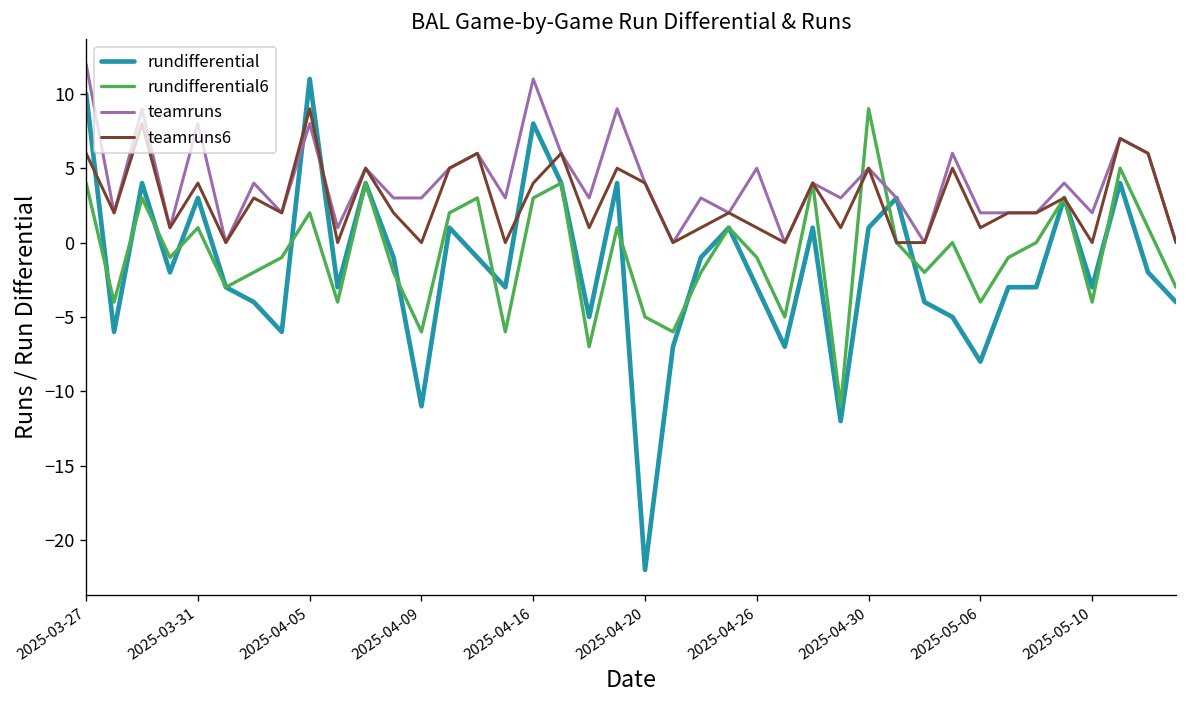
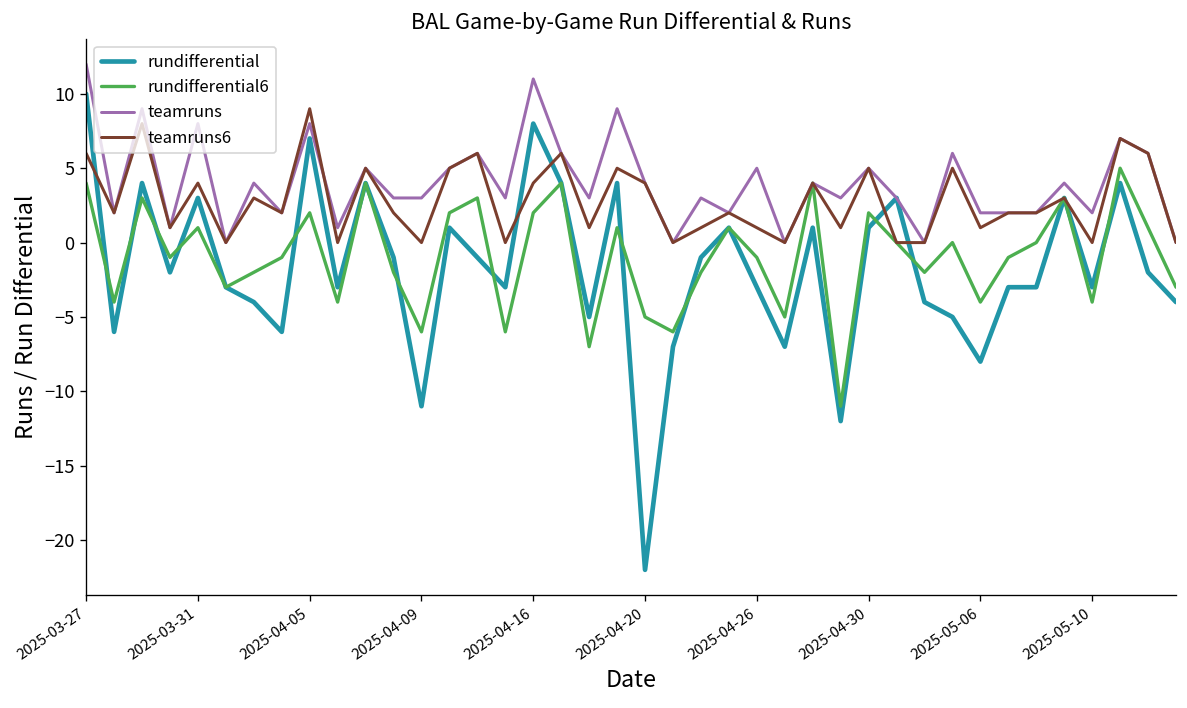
rundifferential, 2025-04-05: 11 -> 7
rundifferential6, 2025-04-16: 3 -> 2
rundifferential6, 2025-04-30: 9 -> 2
